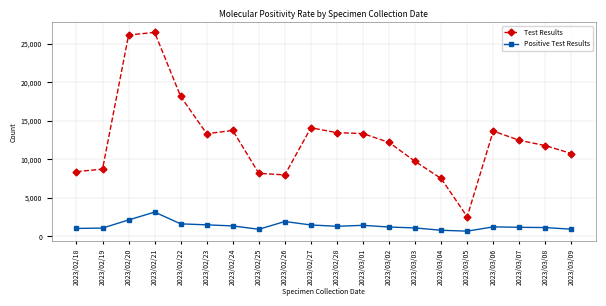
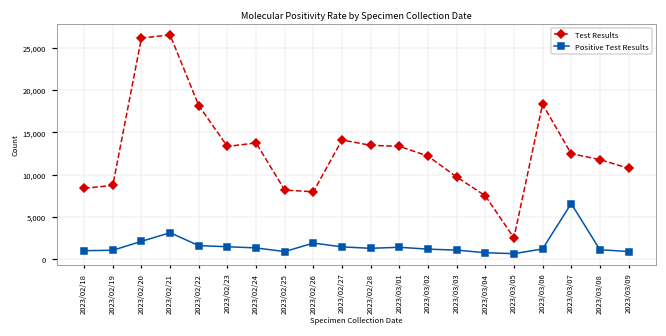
Test Results, 2023/03/06: 14,000 -> 18,000
Positive Test Results, 2023/03/07: 1,000 -> 7,000
